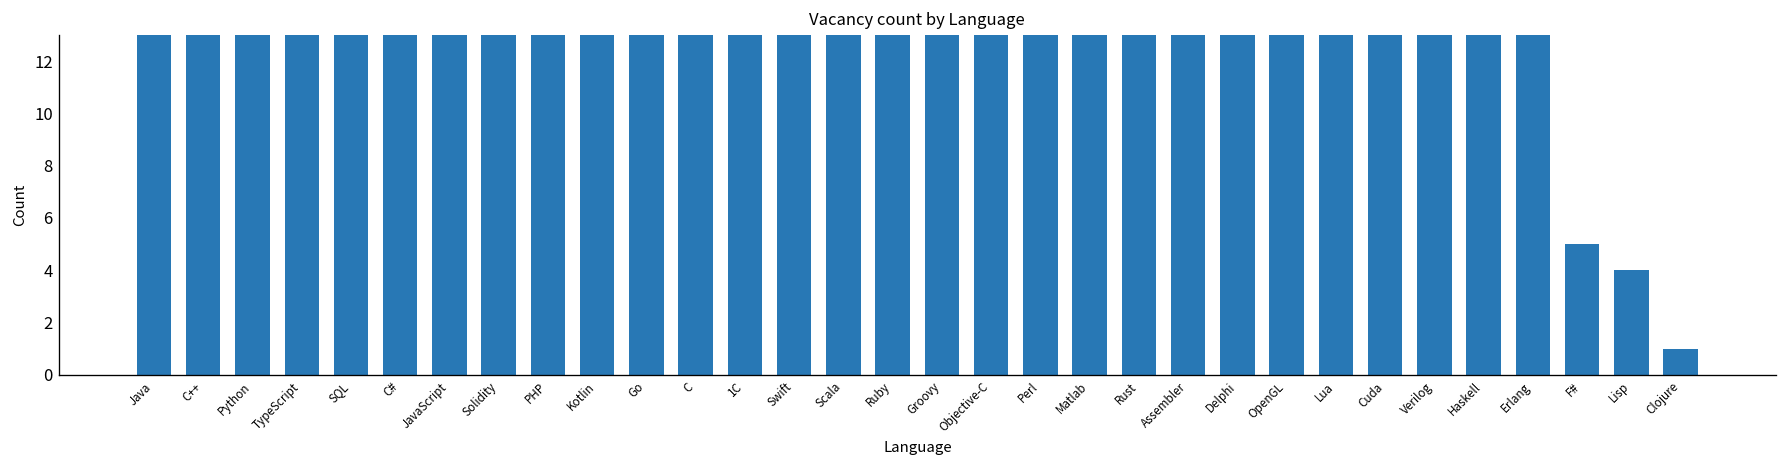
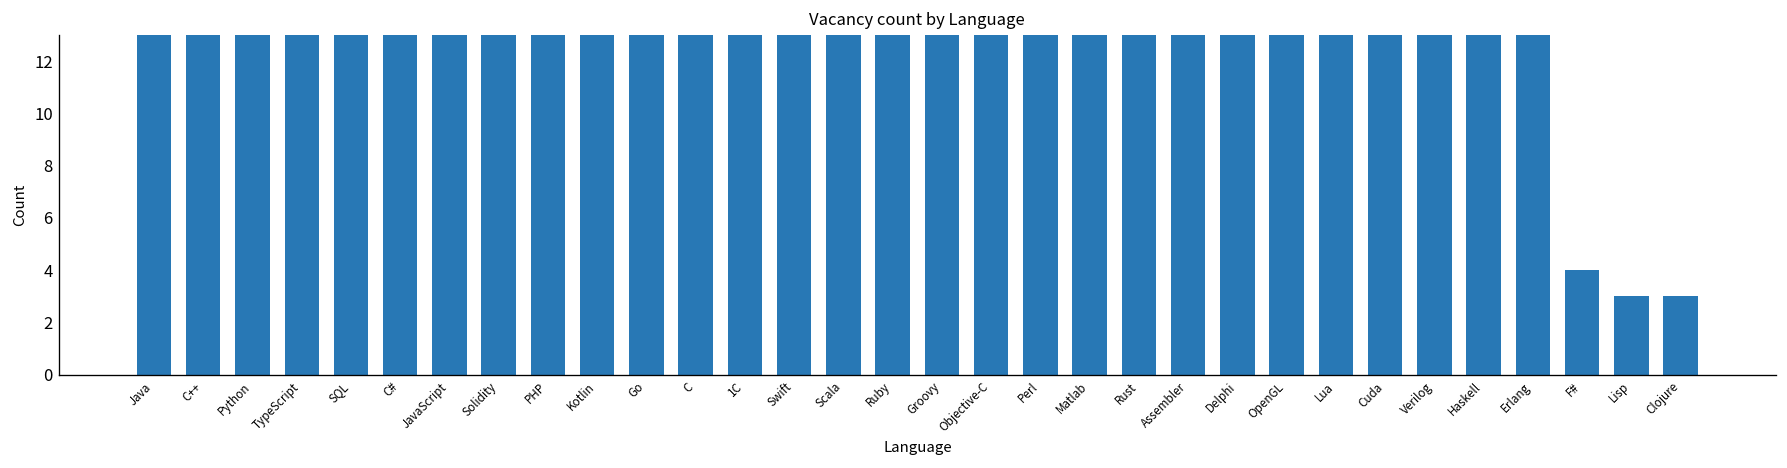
F#: 5 -> 4
Lisp: 4 -> 3
Clojure: 1 -> 3
